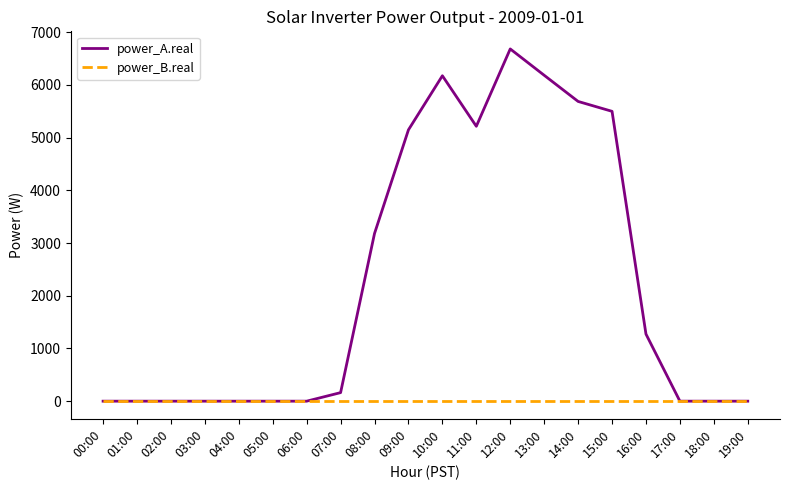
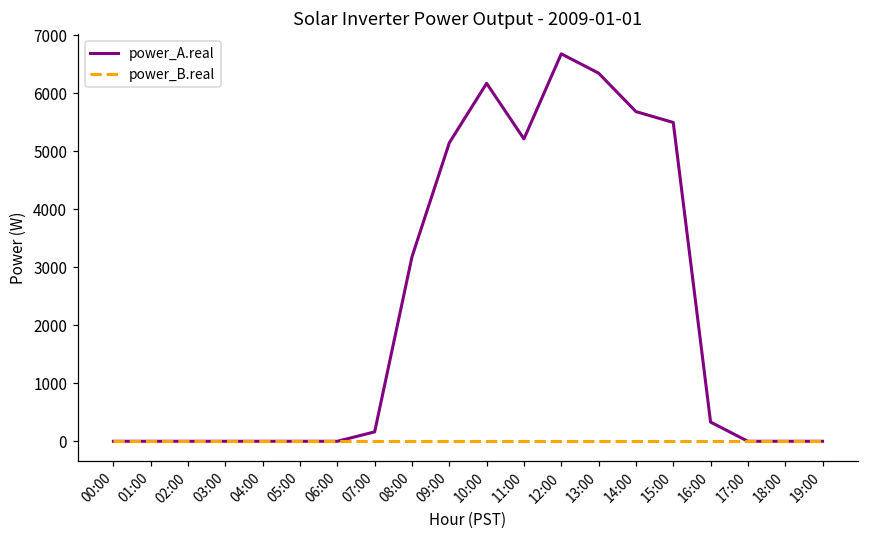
power_A.real, 13:00: 6200 -> 6300
power_A.real, 16:00: 1300 -> 300
